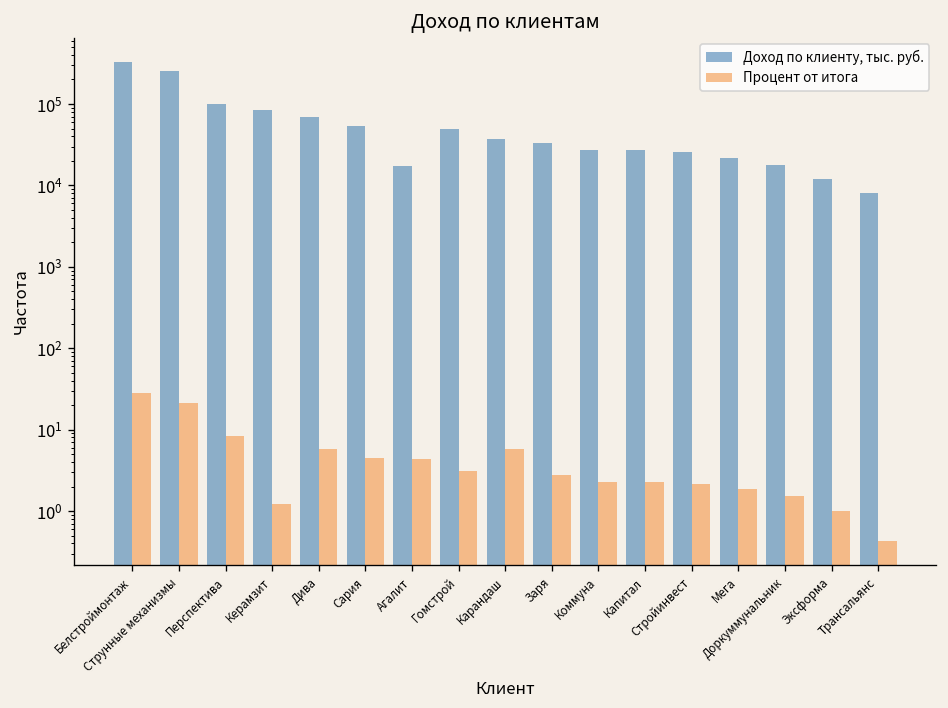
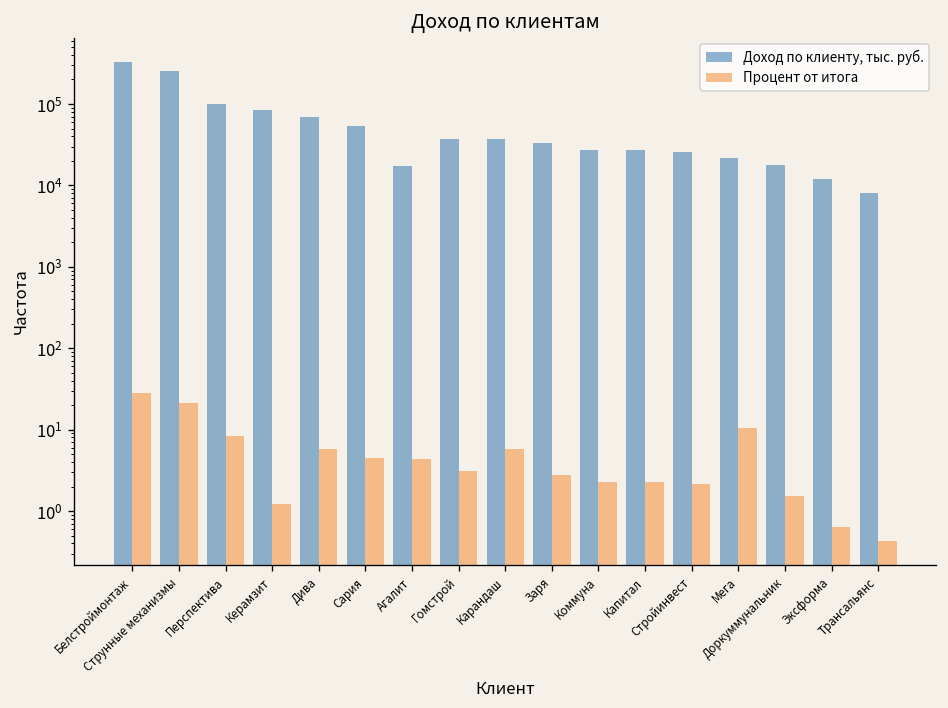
Доход по клиенту, тыс. руб., Гомстрой: 50000 -> 40000
Процент от итога, Мега: 1.8 -> 10
Процент от итога, Эксформа: 1.0 -> 0.6
